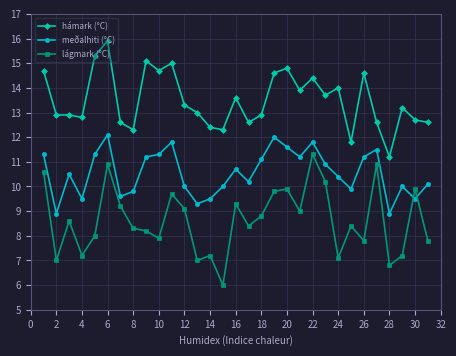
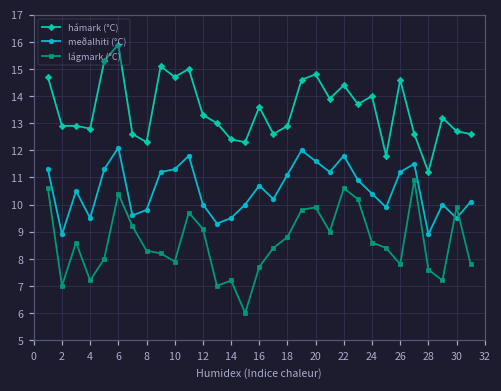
lágmark (°C), 6: 10.9 -> 10.4
lágmark (°C), 16: 9.3 -> 7.7
lágmark (°C), 22: 11.3 -> 10.6
lágmark (°C), 24: 7.1 -> 8.6
lágmark (°C), 28: 6.8 -> 7.6
